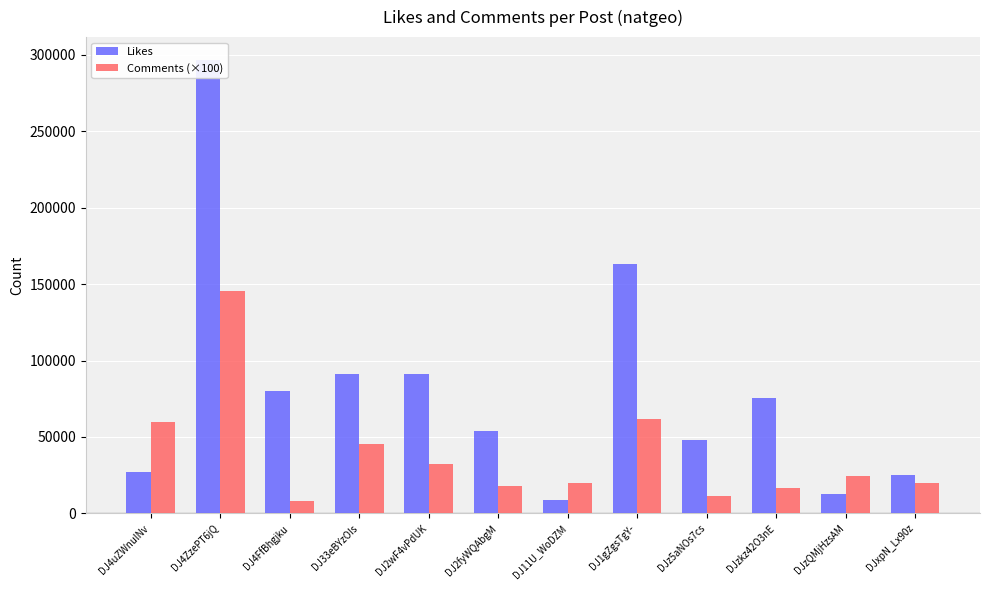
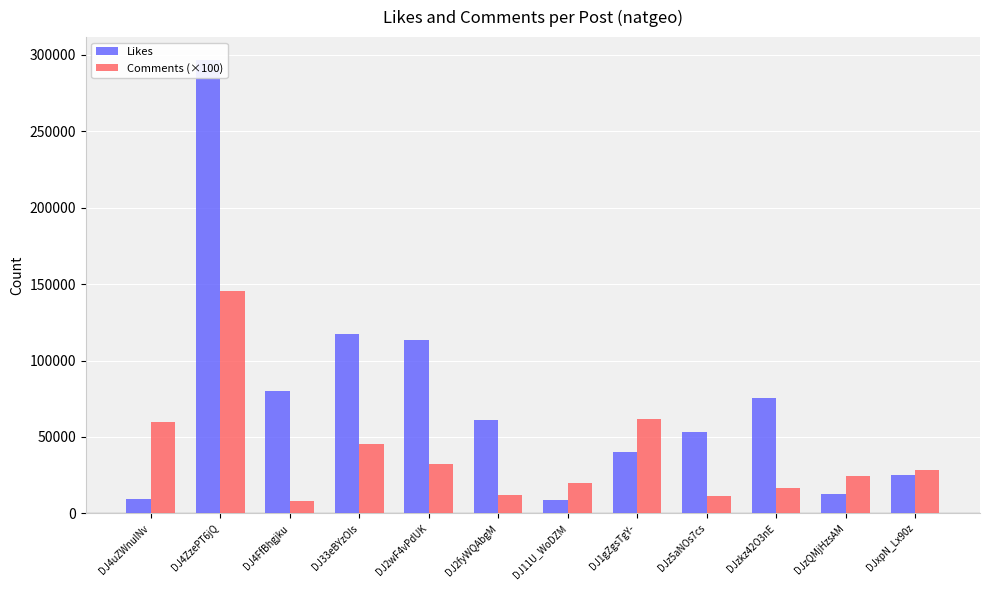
Likes, DJ4uZWnulNv: 27000 -> 10000
Likes, DJ33eBYzOIs: 91000 -> 117000
Likes, DJ2wF4vPdUK: 91000 -> 113000
Likes, DJ2fyWQAbgM: 54000 -> 61000
Comments (×100), DJ2fyWQAbgM: 18000 -> 12000
Likes, DJ1gZgsTgY-: 163000 -> 40000
Likes, DJz5aNOs7cs: 48000 -> 53000
Comments (×100), DJxpN_Lx90z: 20000 -> 28000
